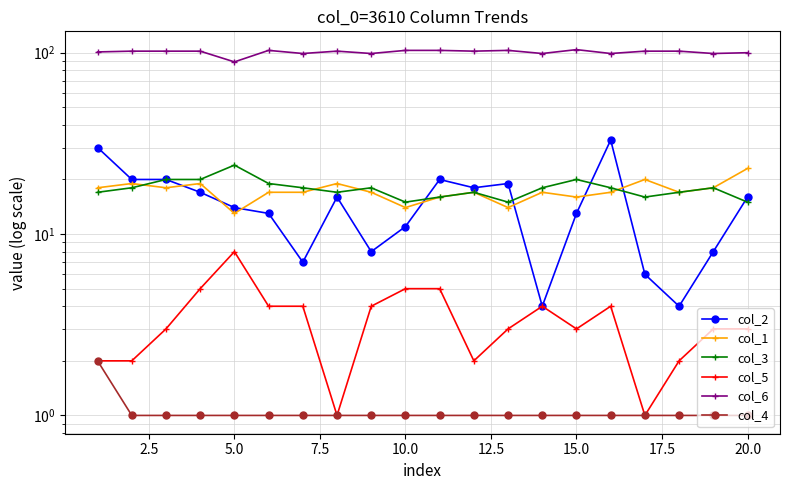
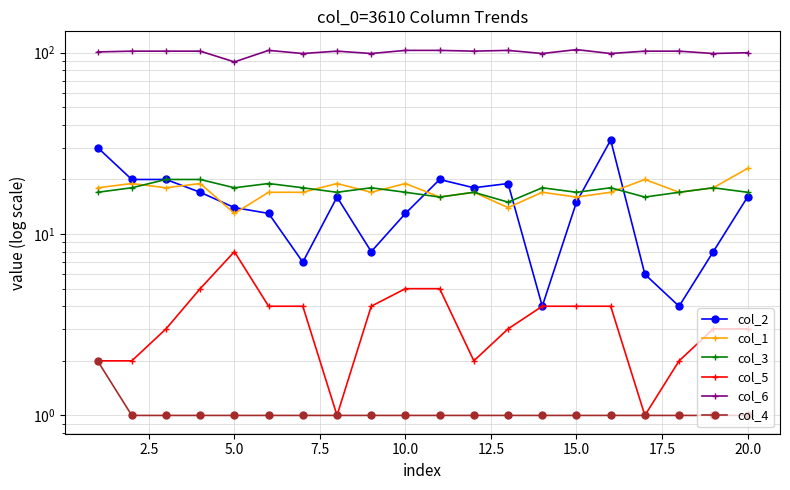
col_3, 5.0: 24 -> 18
col_2, 10.0: 11 -> 13
col_1, 10.0: 14 -> 19
col_3, 10.0: 15 -> 17
col_2, 15.0: 13 -> 15
col_3, 15.0: 20 -> 17
col_5, 15.0: 3 -> 4
col_3, 20.0: 15 -> 17
